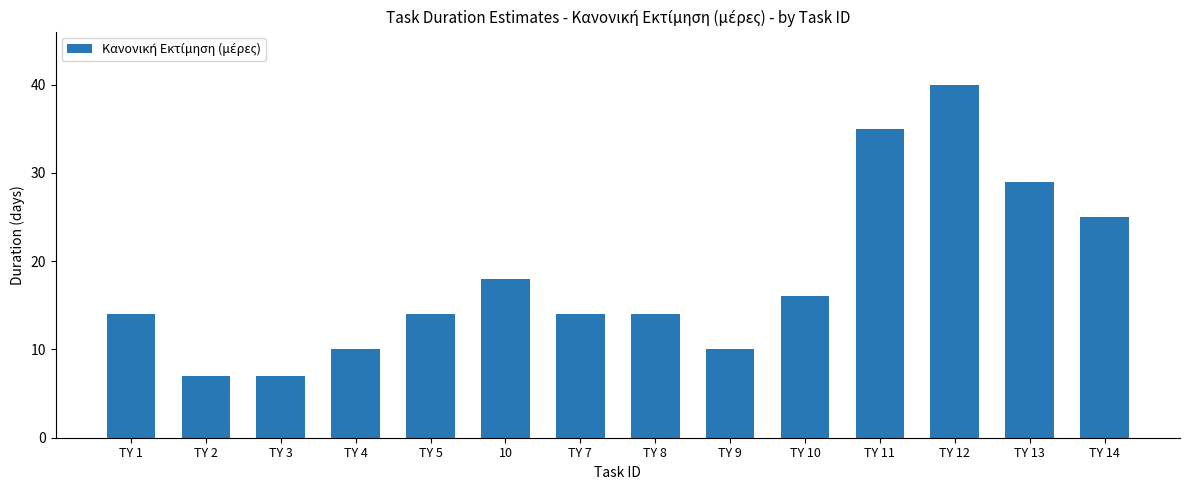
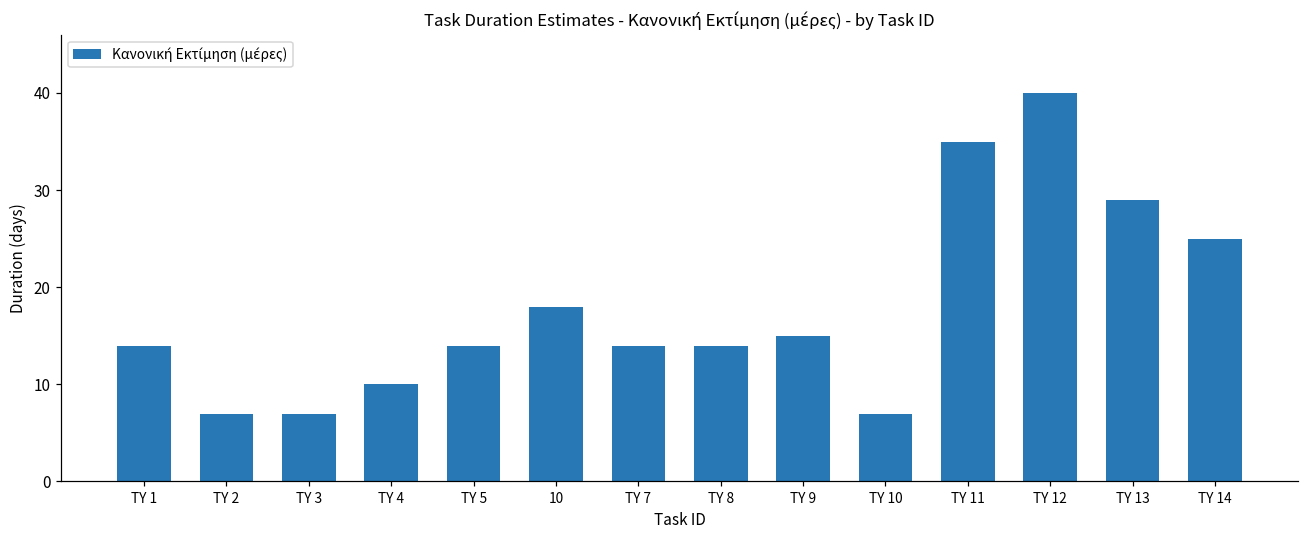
TY 9: 10 -> 15
TY 10: 16 -> 7
